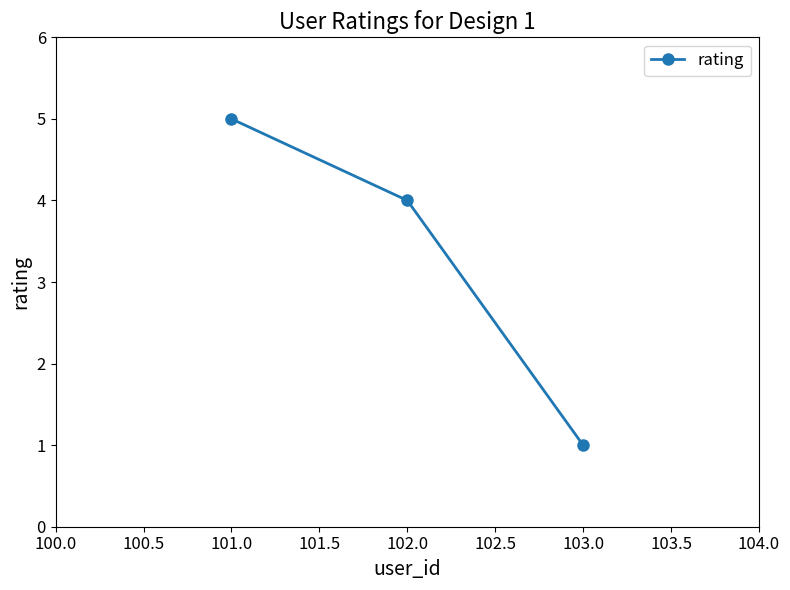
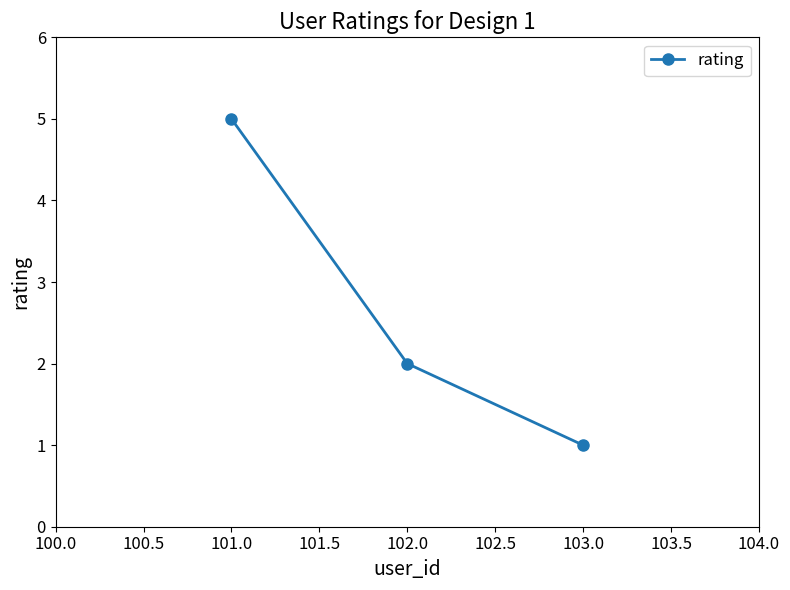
102.0: 4 -> 2
